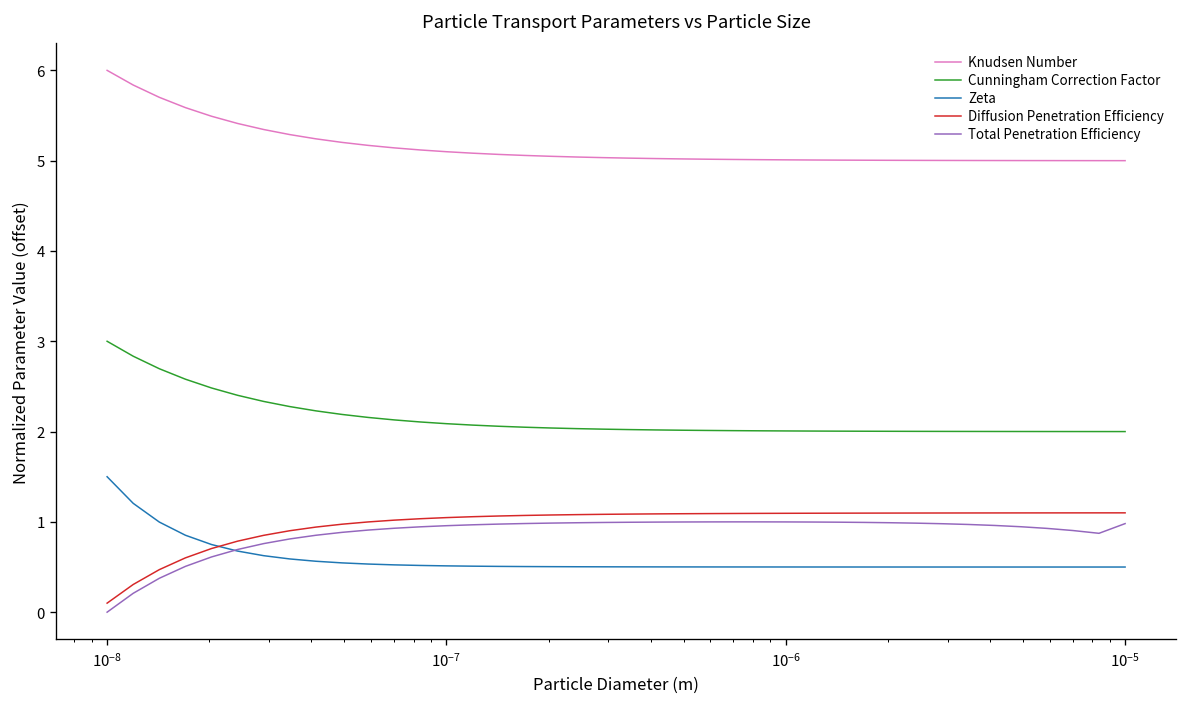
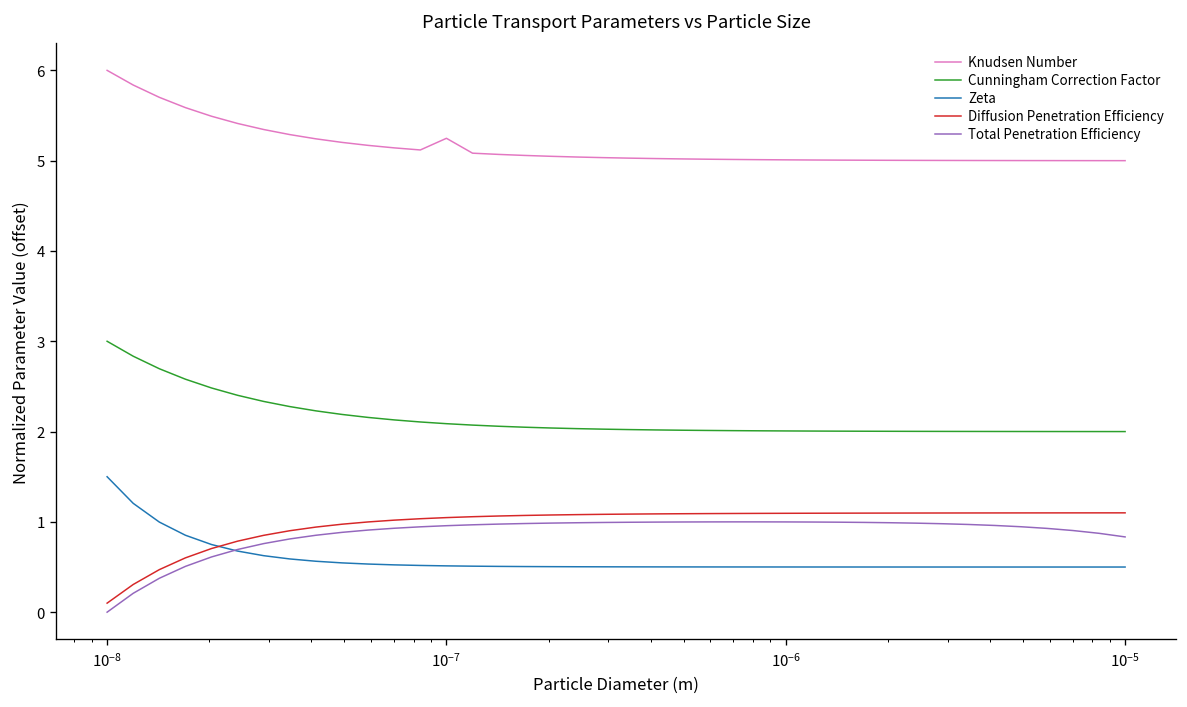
Knudsen Number, 10^-7: 5.1 -> 5.2
Total Penetration Efficiency, 10^-5: 1.0 -> 0.8
